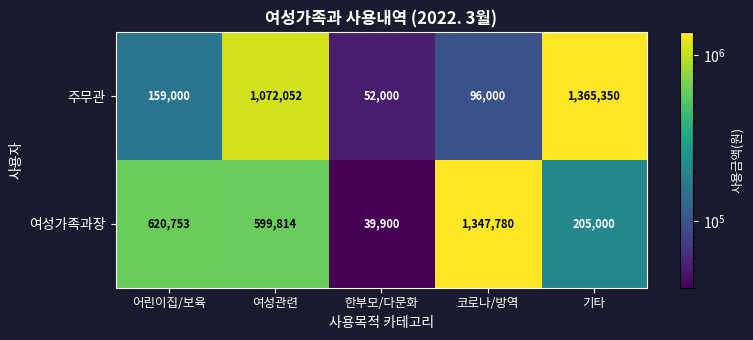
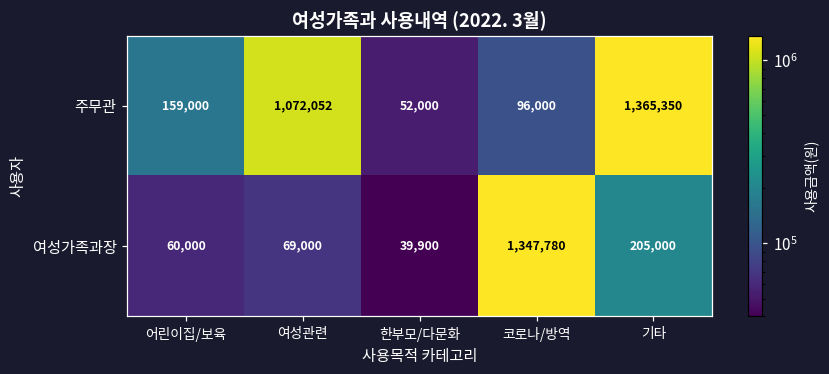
여성가족과장, 어린이집/보육: 620,753 -> 60,000
여성가족과장, 여성관련: 599,814 -> 69,000
